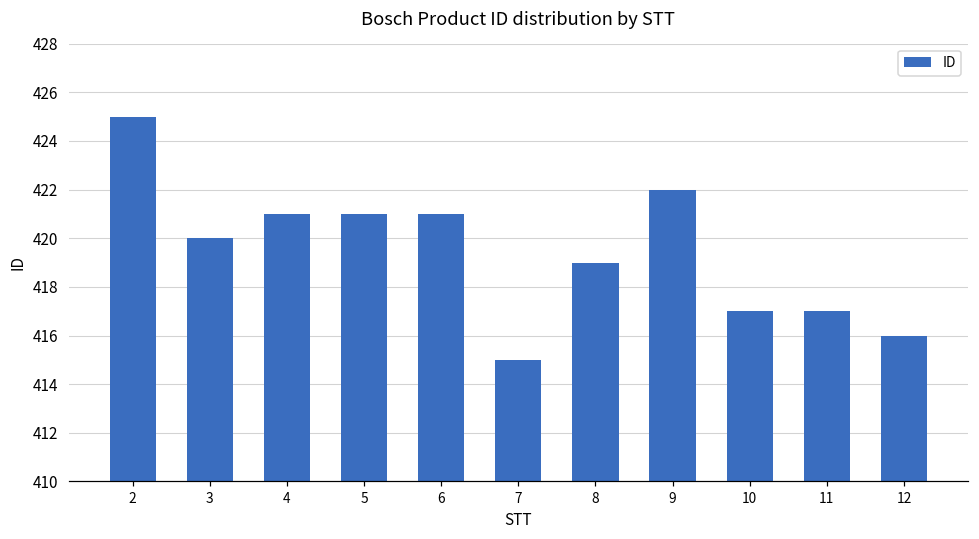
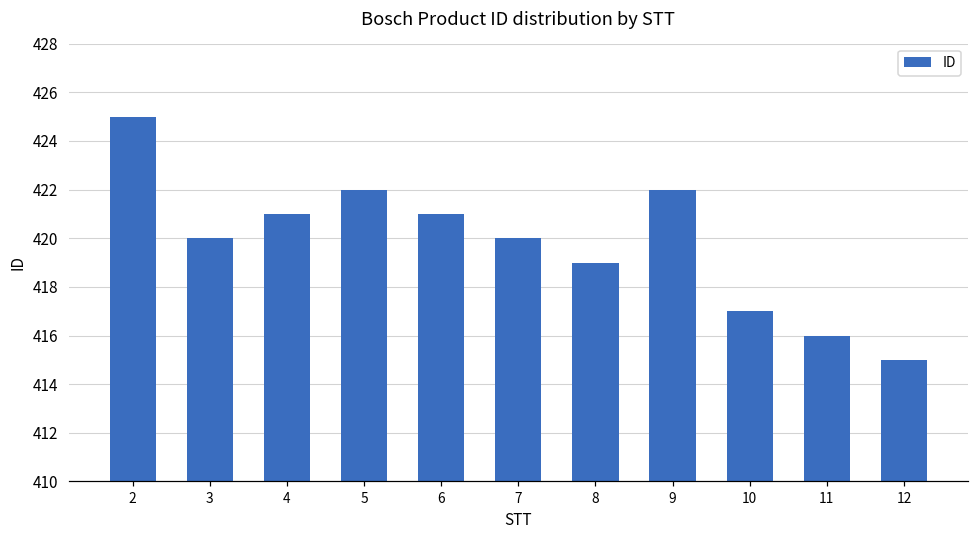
5: 421 -> 422
7: 415 -> 420
11: 417 -> 416
12: 416 -> 415
